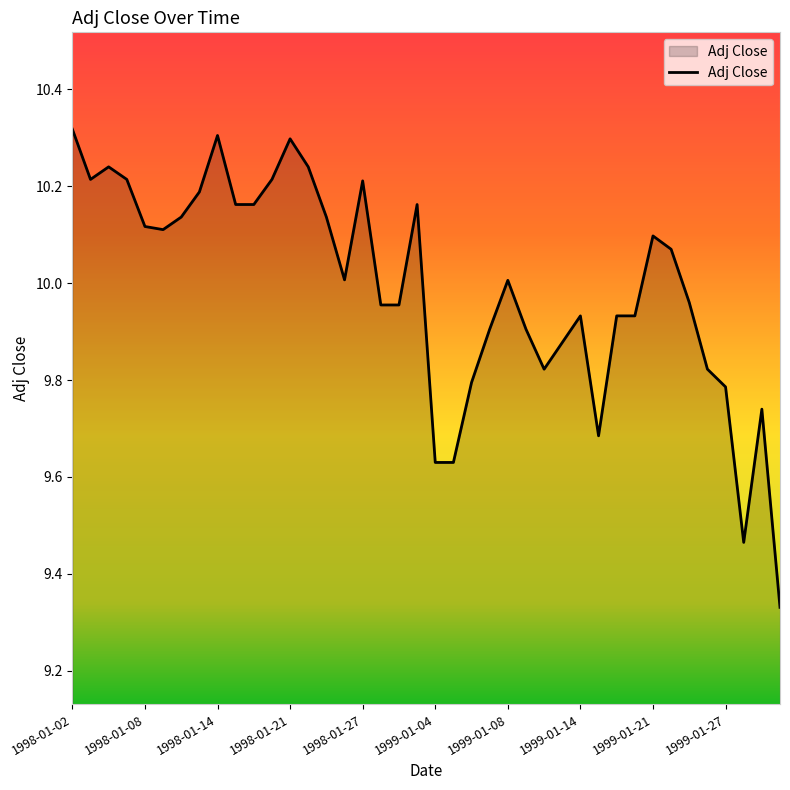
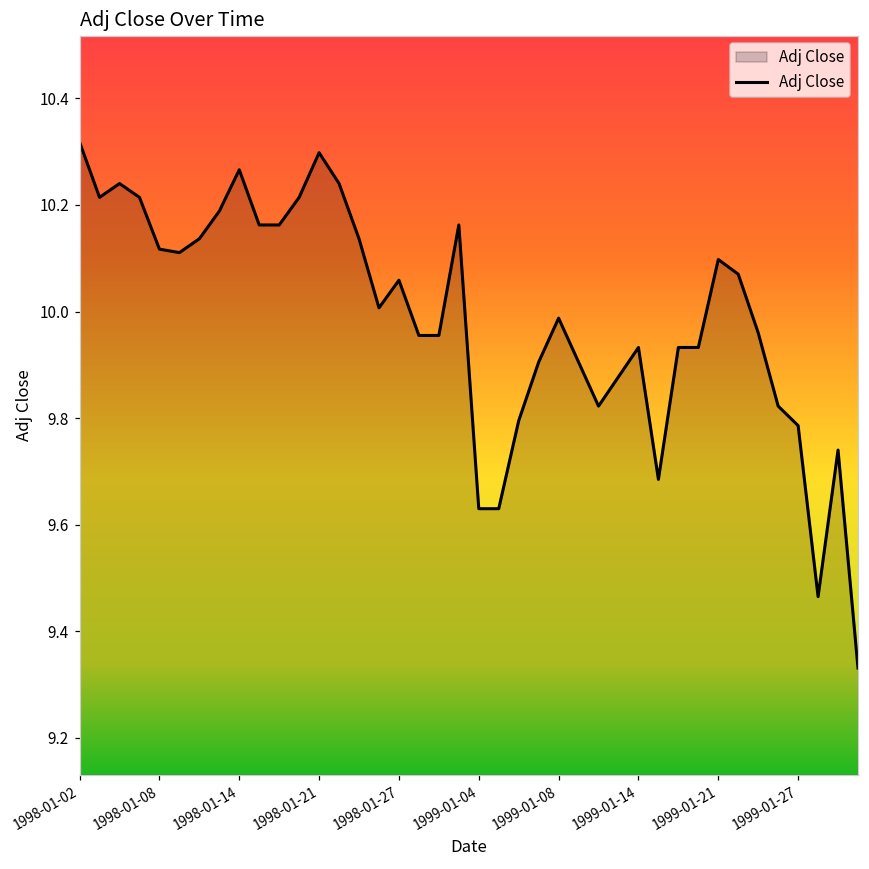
1998-01-14: 10.30 -> 10.27
1998-01-27: 10.21 -> 10.06
1999-01-08: 10.01 -> 9.99
